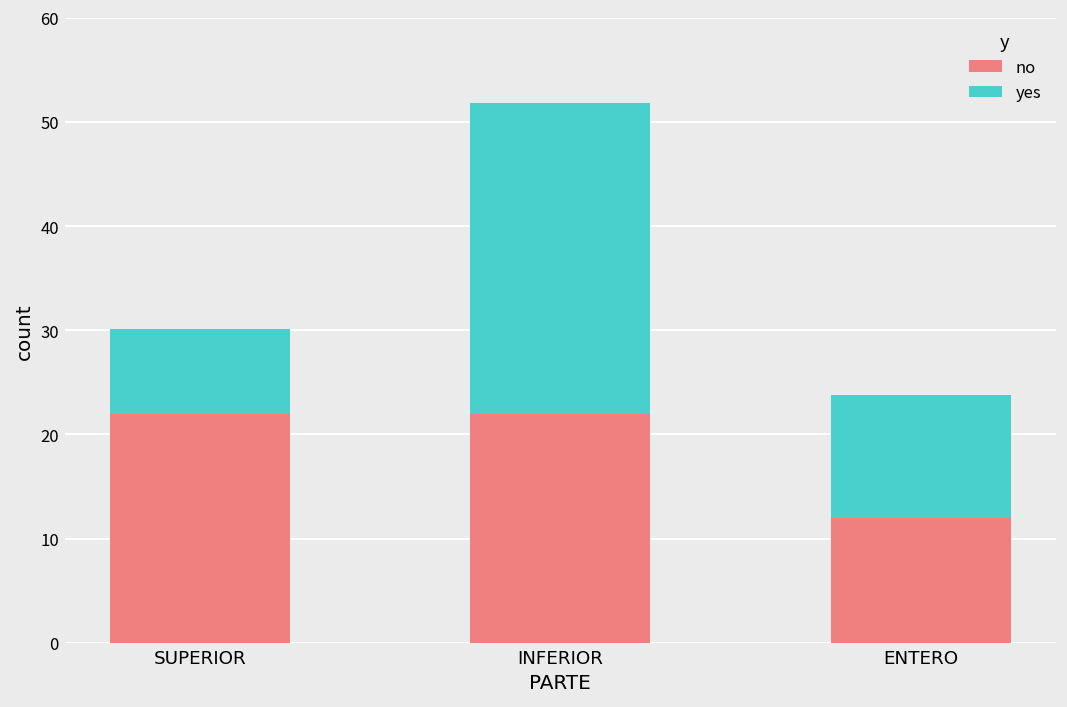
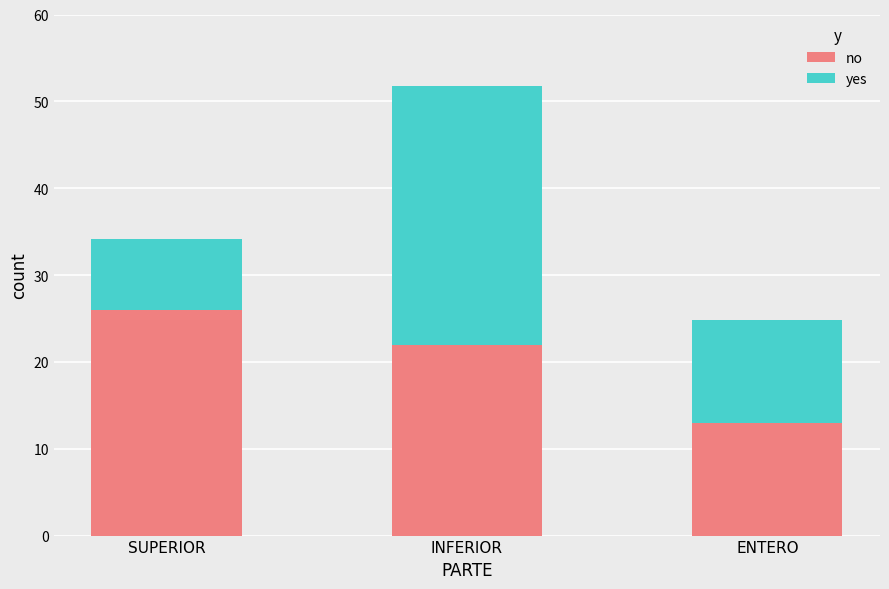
no, SUPERIOR: 22 -> 26
no, ENTERO: 12 -> 13
